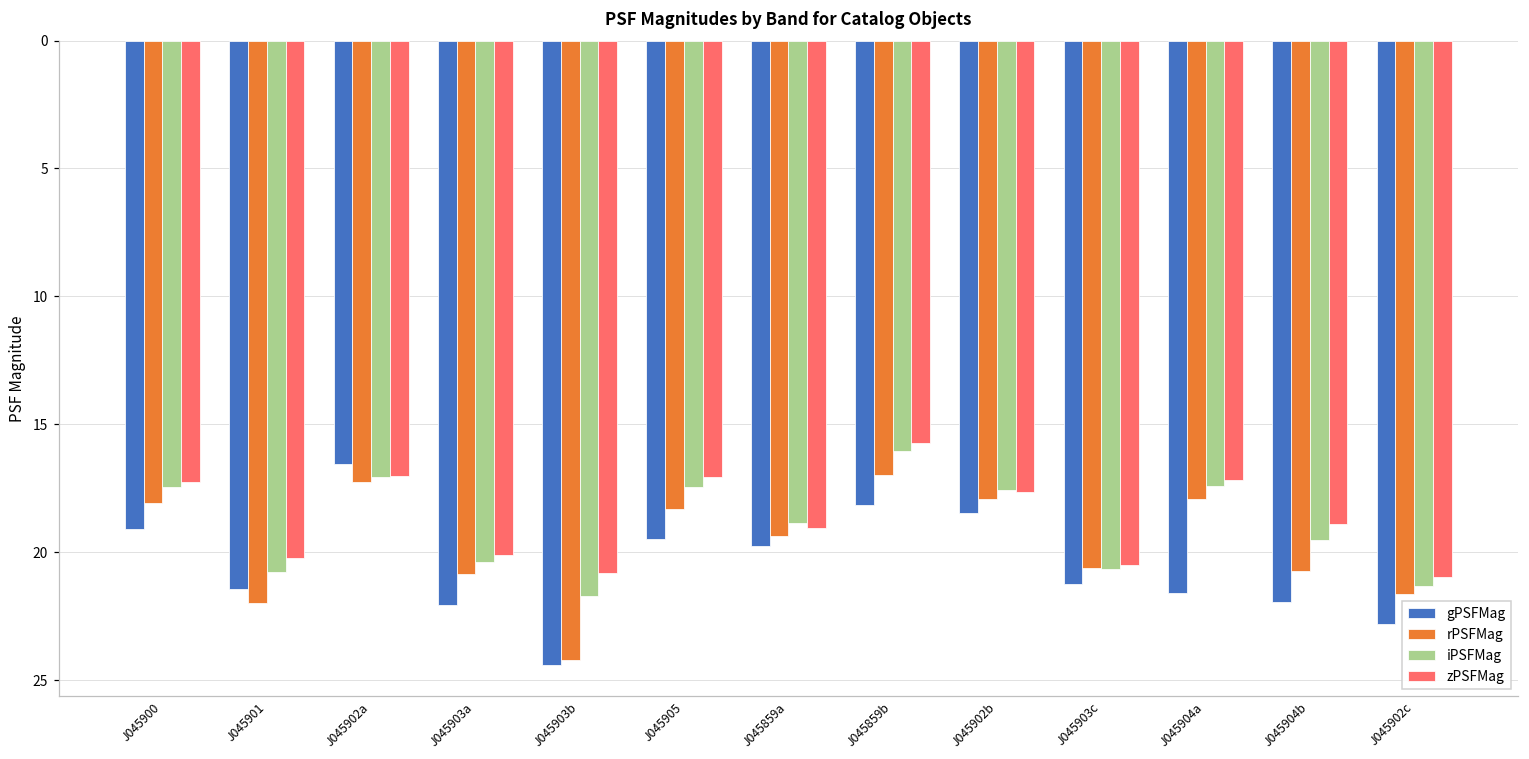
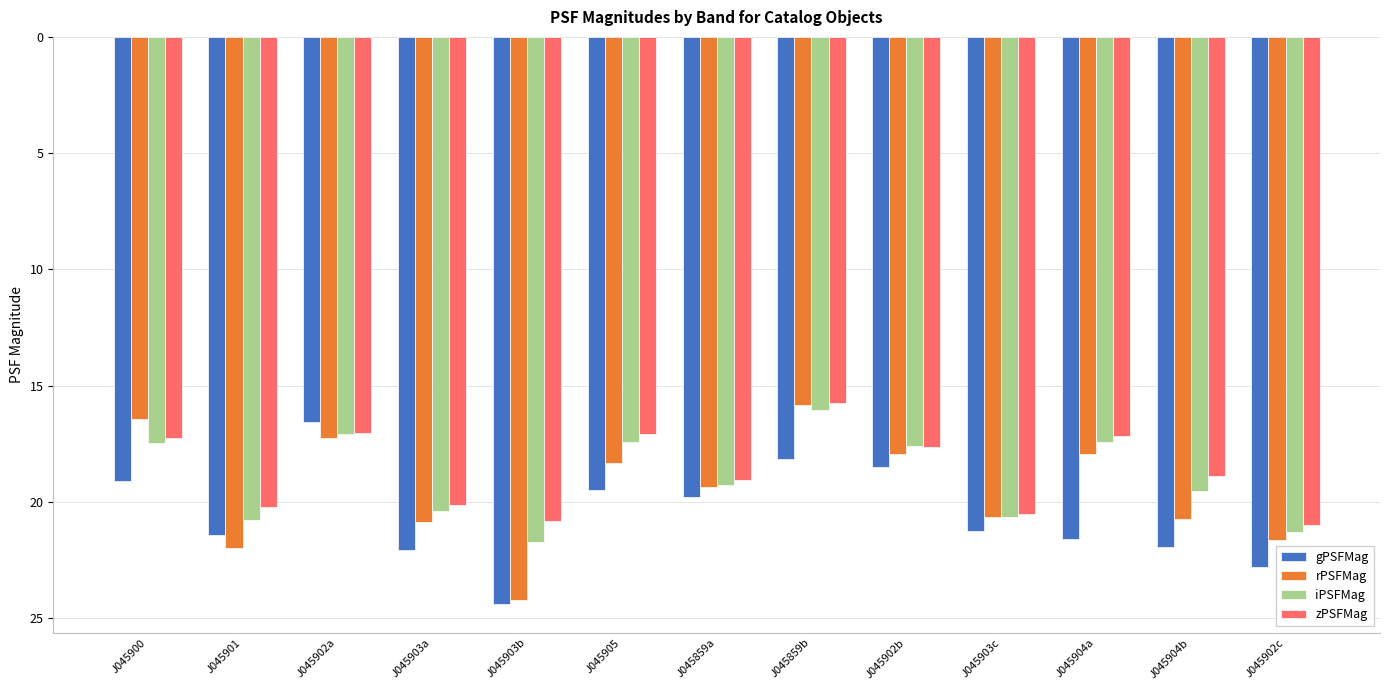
rPSFMag, J045900: 18.1 -> 16.4
iPSFMag, J045859a: 18.9 -> 19.3
rPSFMag, J045859b: 17.0 -> 15.8
